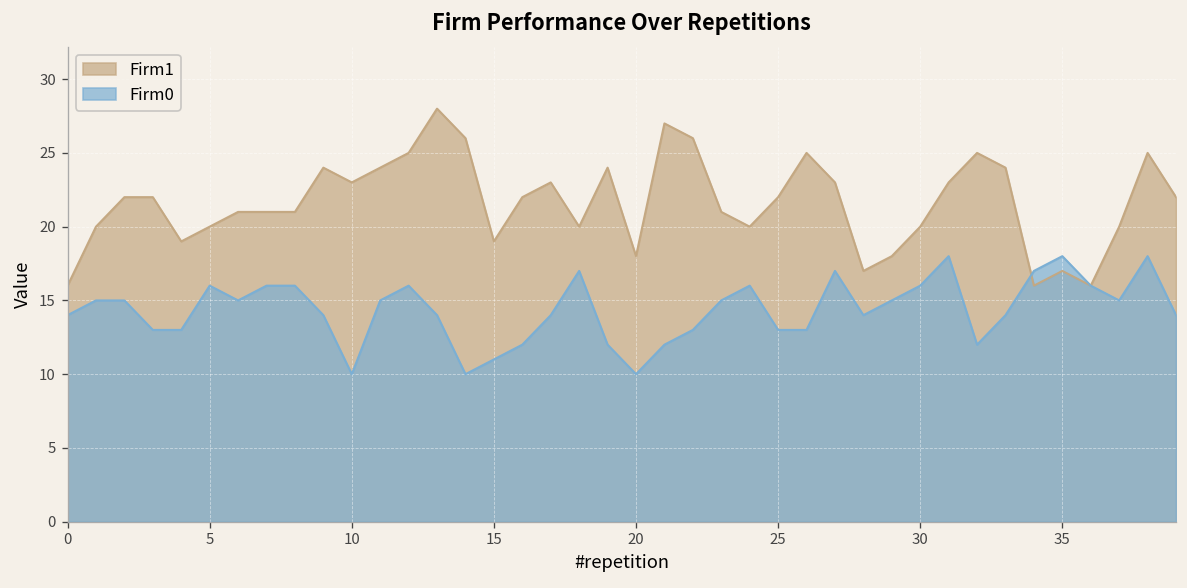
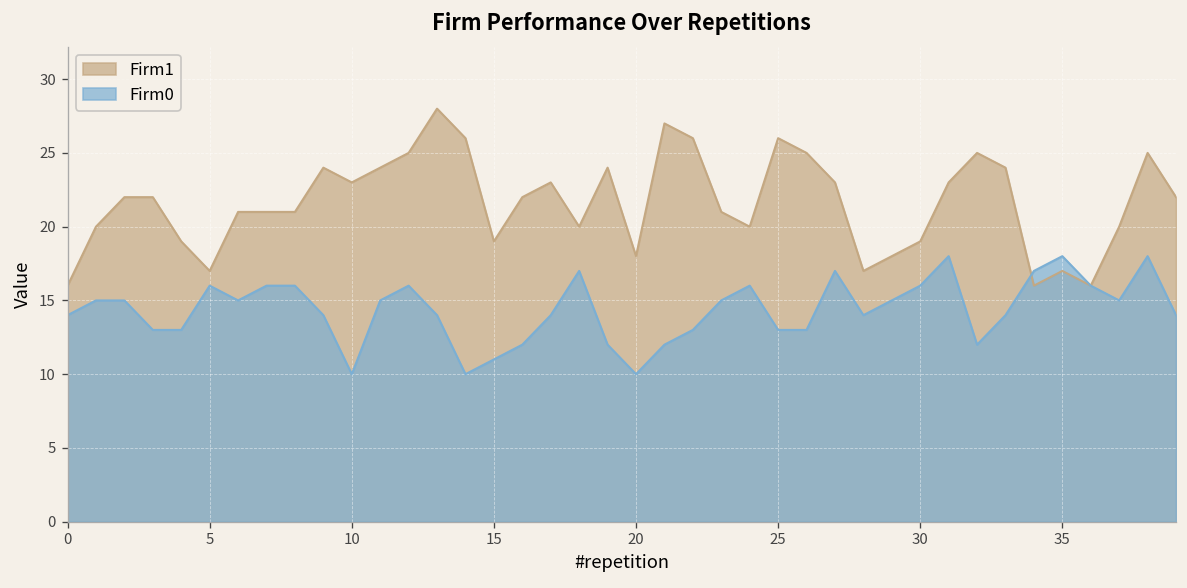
Firm1, 5: 20 -> 17
Firm1, 25: 22 -> 26
Firm1, 30: 20 -> 19
